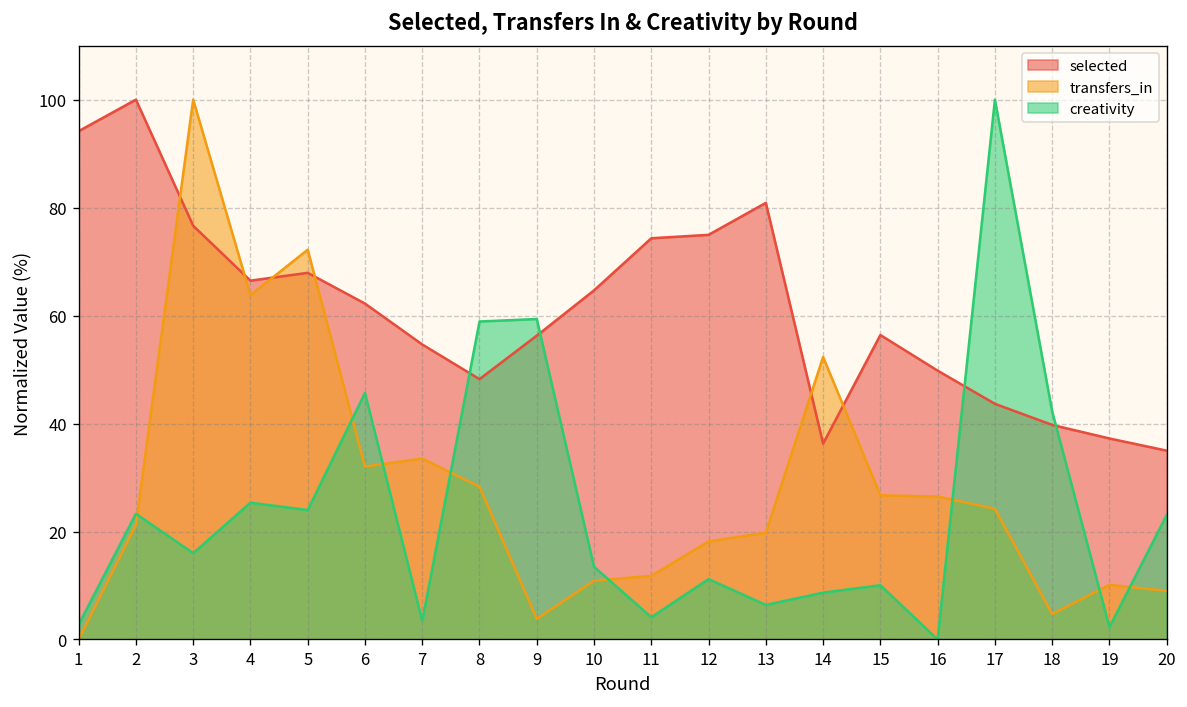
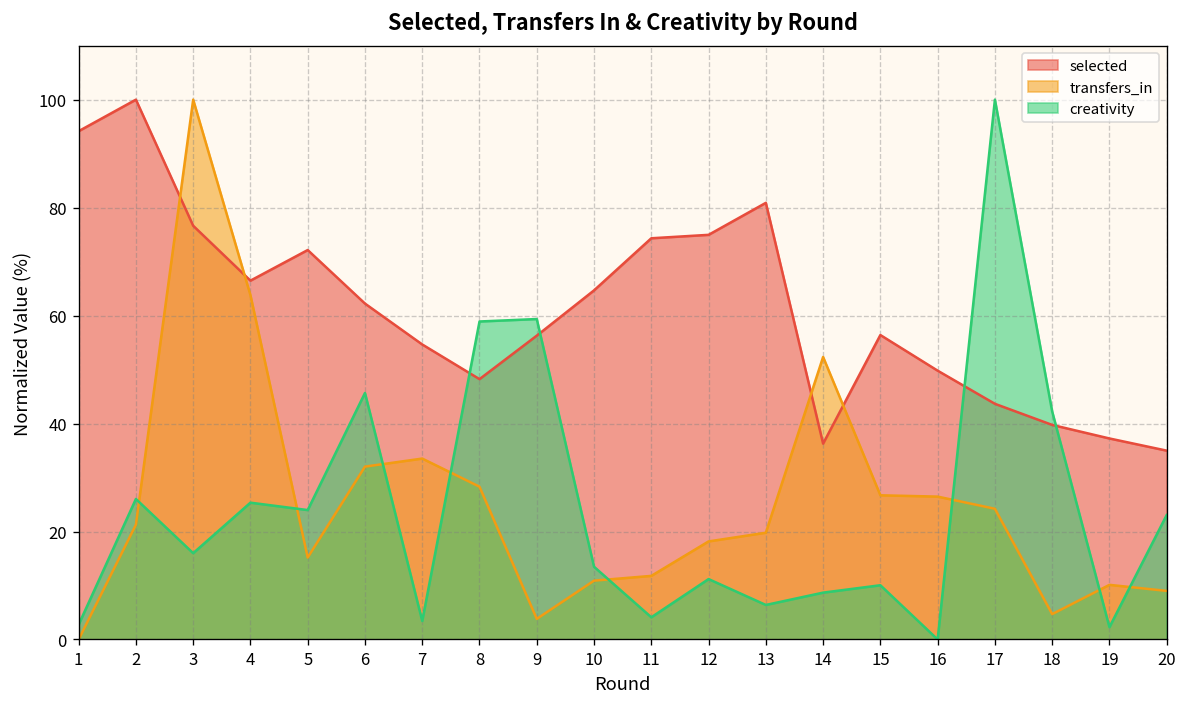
creativity, 2: 23 -> 26
selected, 5: 68 -> 72
transfers_in, 5: 72 -> 15
